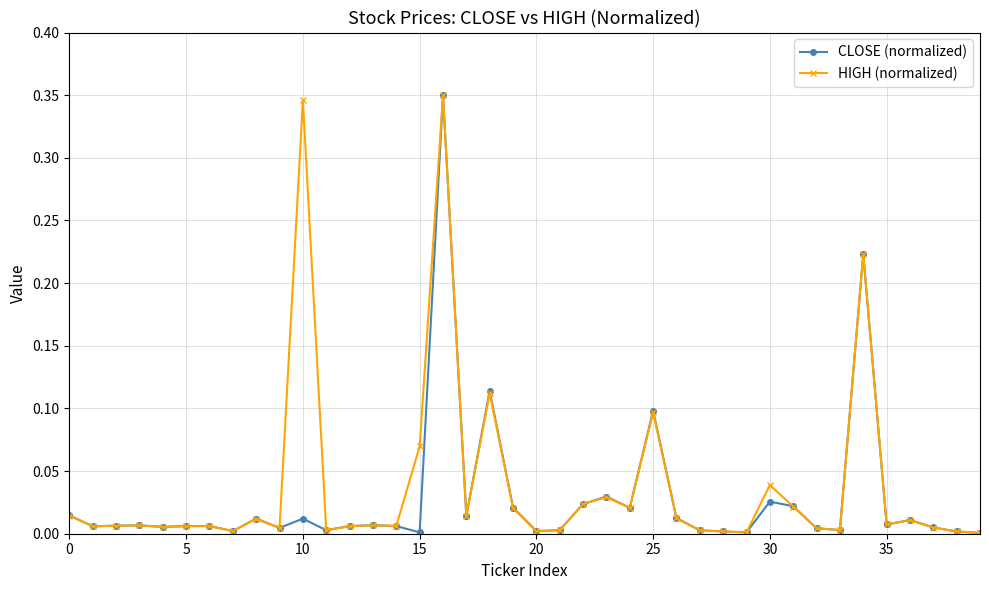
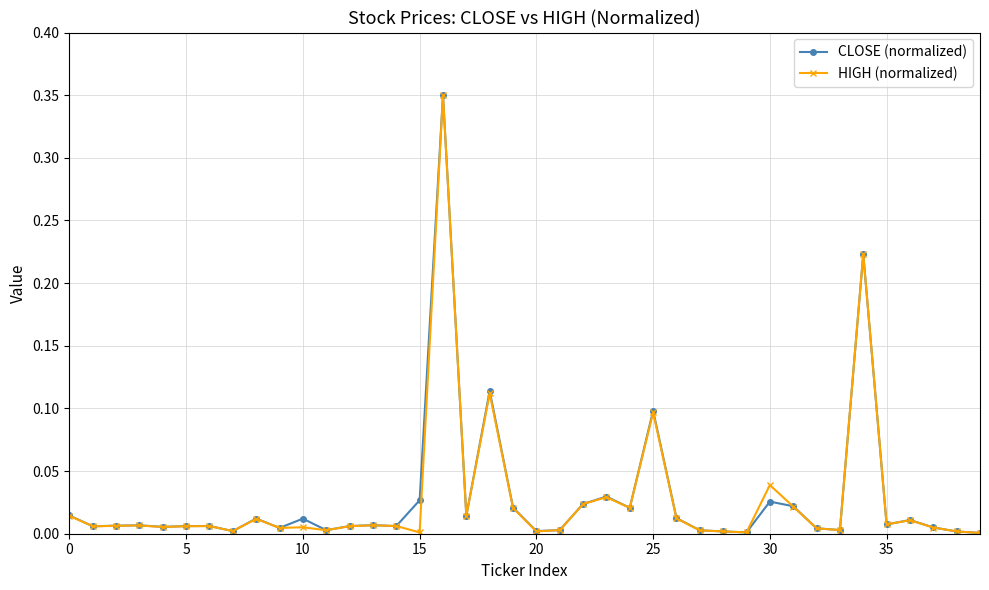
HIGH (normalized), 10: 0.346 -> 0.005
CLOSE (normalized), 15: 0.001 -> 0.027
HIGH (normalized), 15: 0.070 -> 0.001
